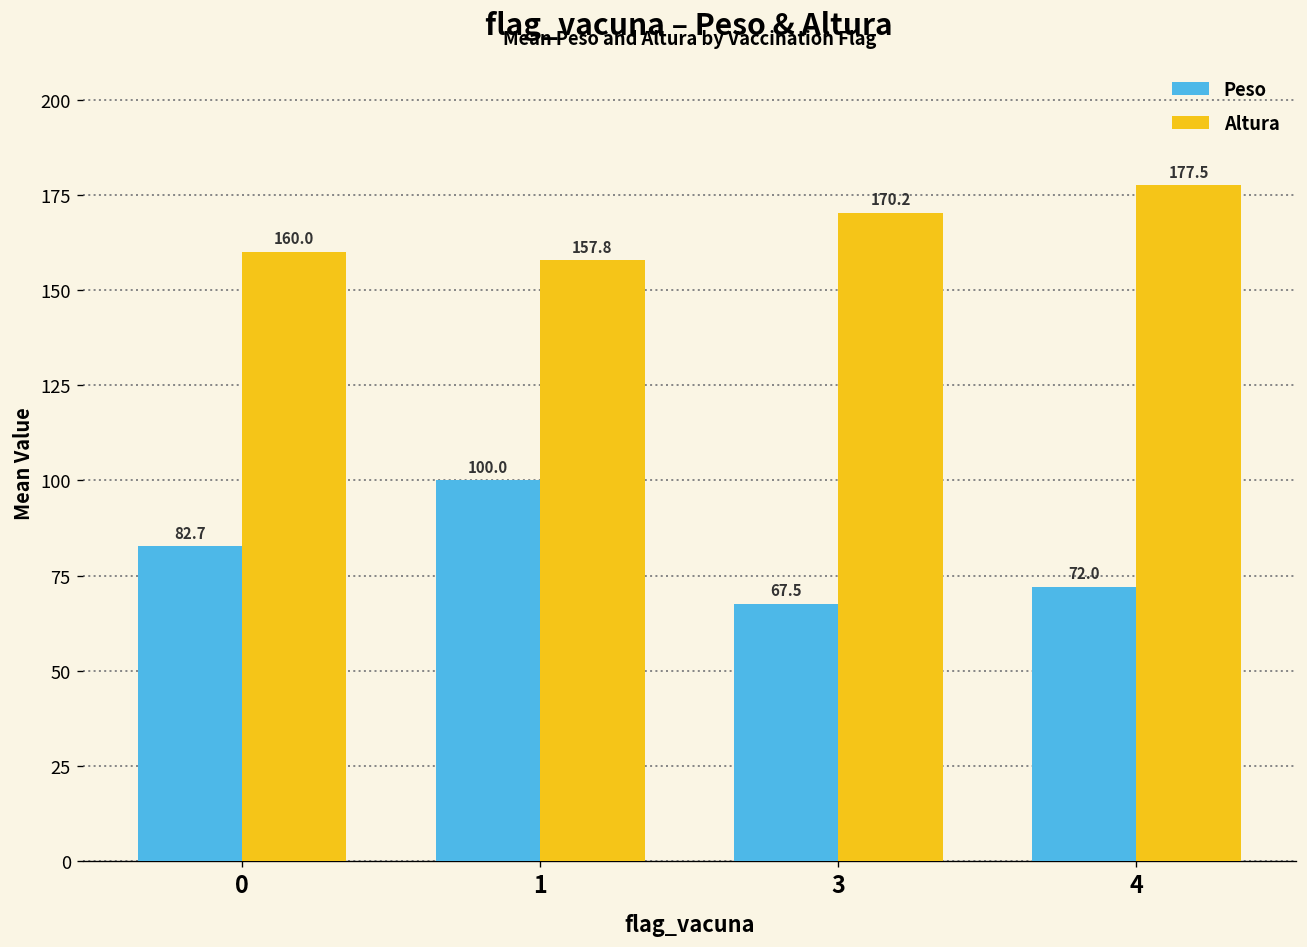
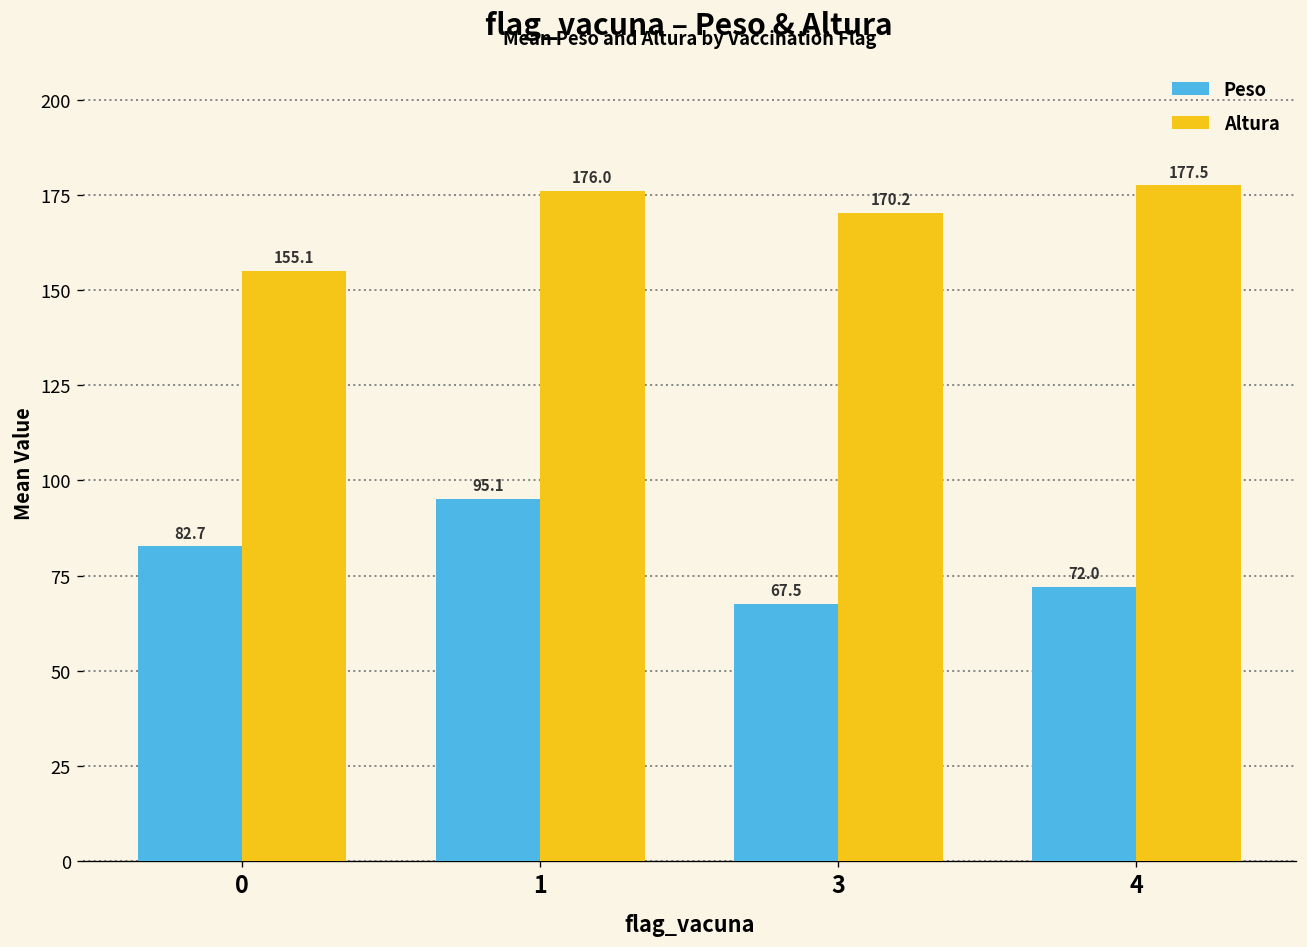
Altura, 0: 160.0 -> 155.1
Peso, 1: 100.0 -> 95.1
Altura, 1: 157.8 -> 176.0
